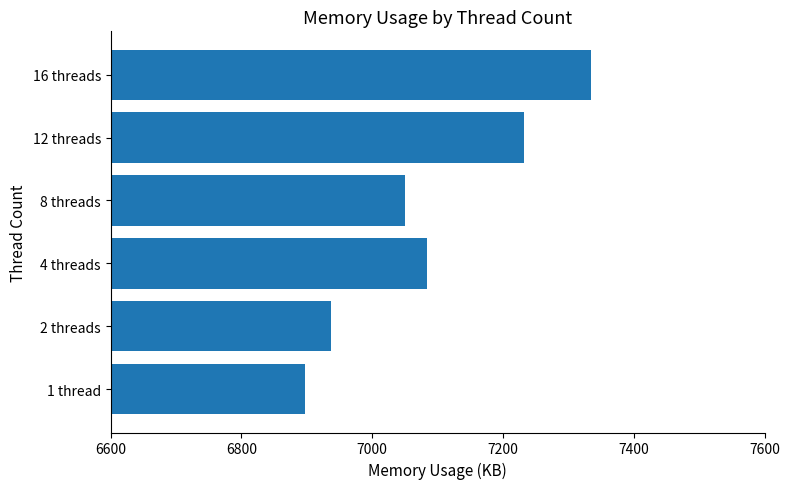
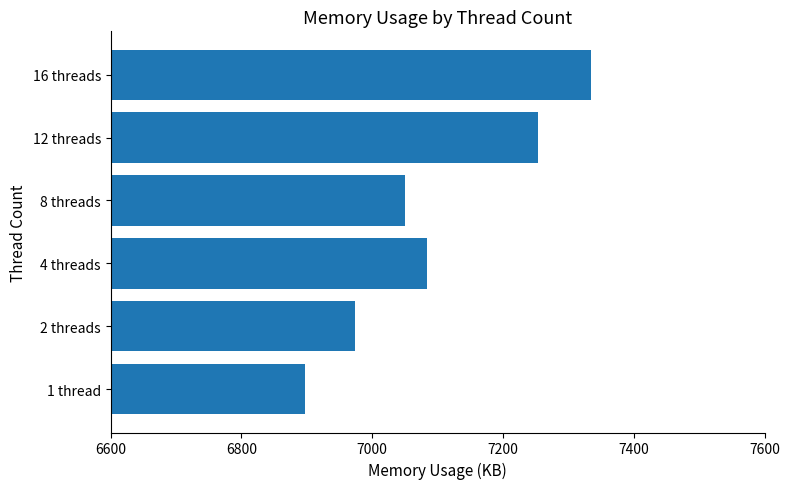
12 threads: 7230 -> 7250
2 threads: 6940 -> 6970
